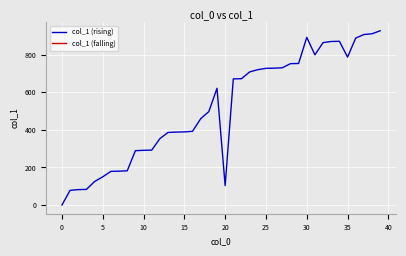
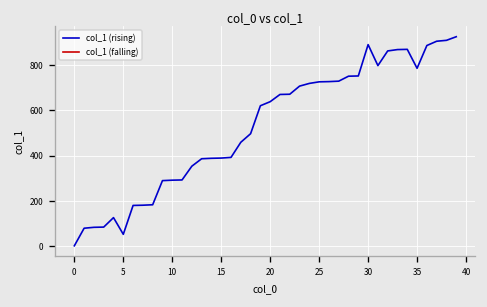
col_1 (rising), 5: 150 -> 50
col_1 (rising), 20: 100 -> 640
